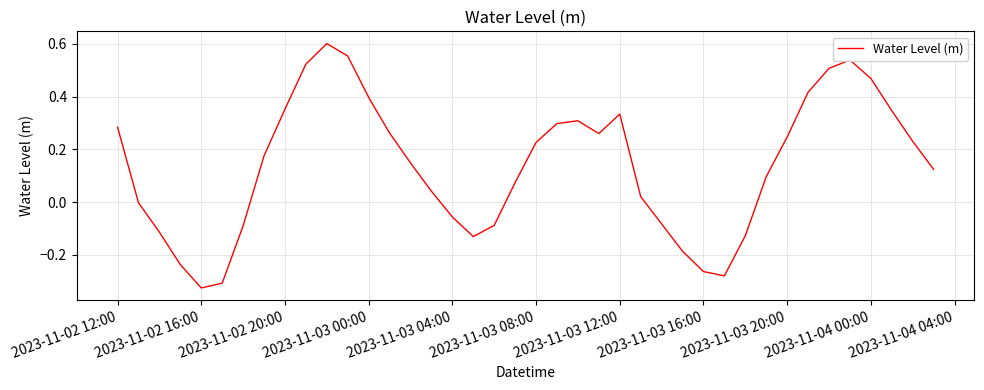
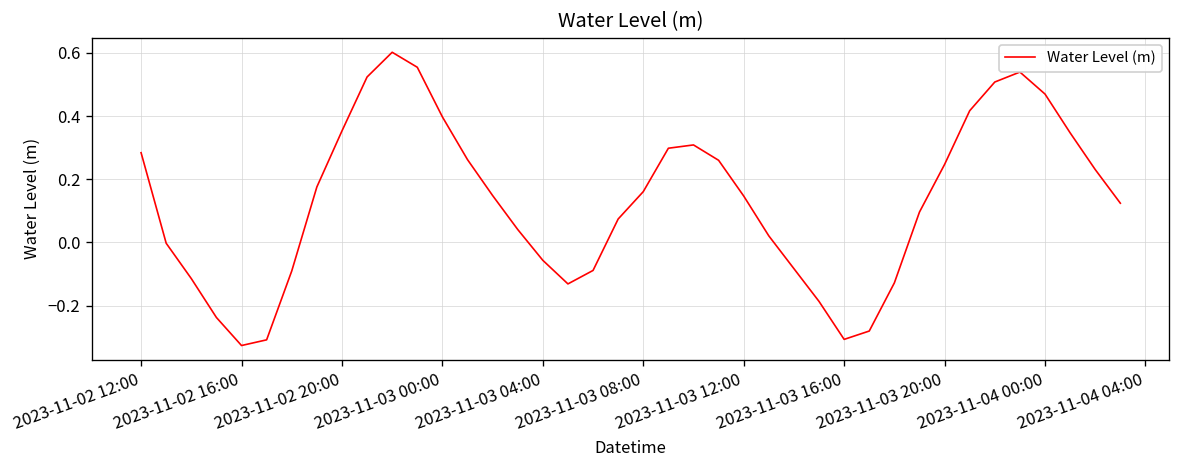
2023-11-03 08:00: 0.23 -> 0.16
2023-11-03 12:00: 0.33 -> 0.15
2023-11-03 16:00: -0.26 -> -0.31
